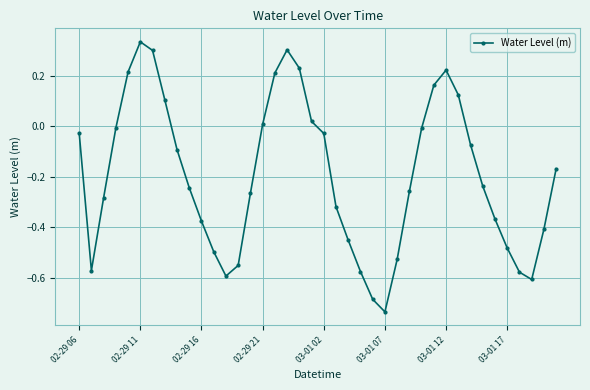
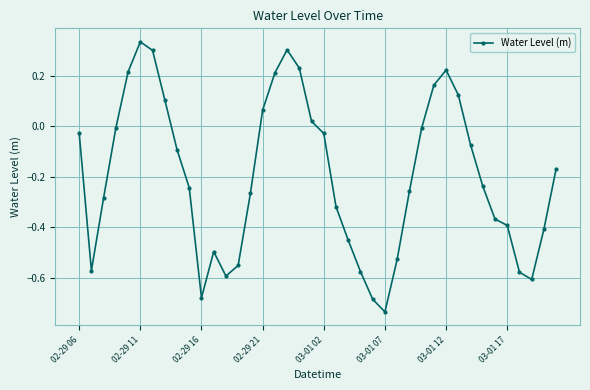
02-29 16: -0.38 -> -0.68
02-29 21: 0.01 -> 0.06
03-01 17: -0.48 -> -0.39
